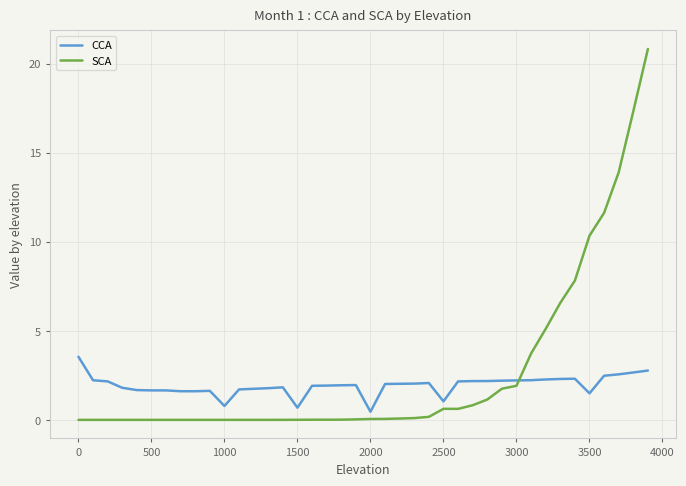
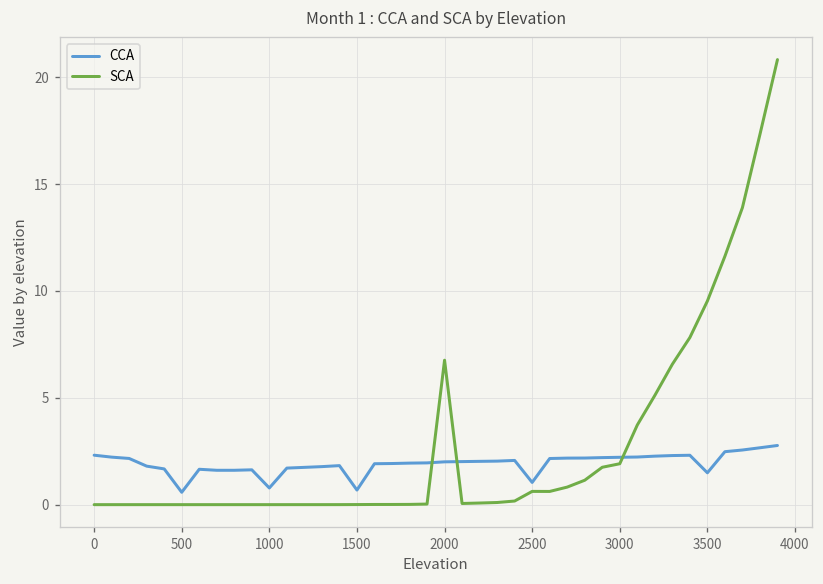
CCA, 0: 3.5 -> 2.3
CCA, 500: 1.7 -> 0.6
CCA, 2000: 0.5 -> 2.0
SCA, 2000: 0.0 -> 6.8
SCA, 3500: 10.3 -> 9.5
